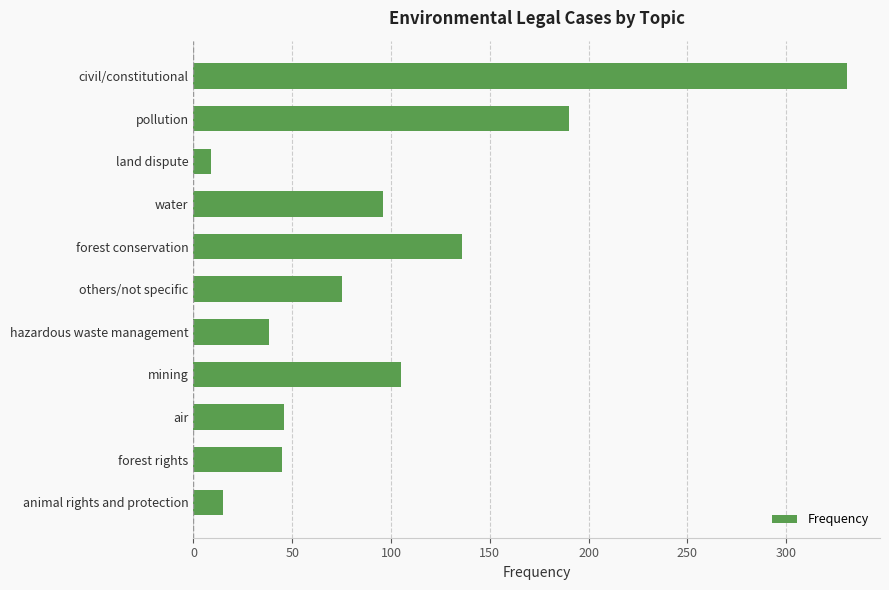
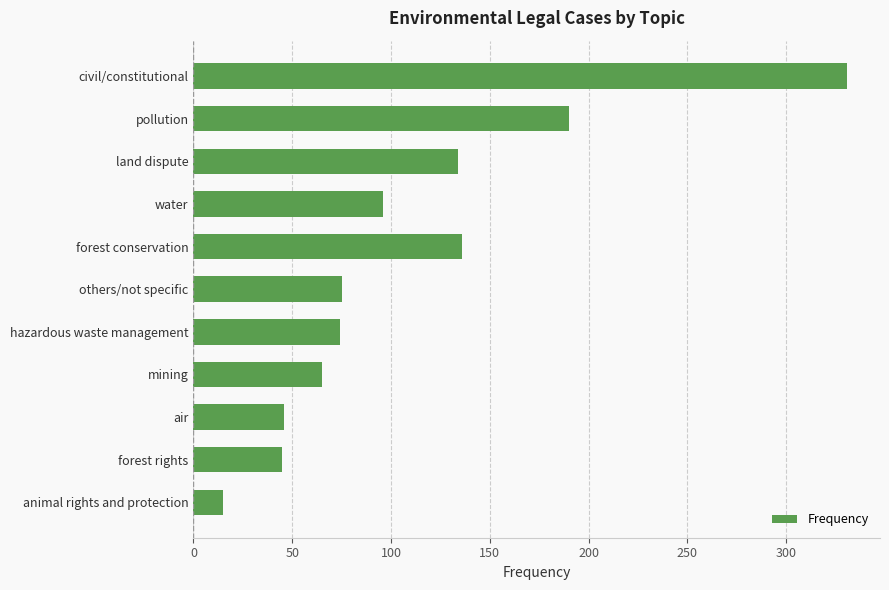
land dispute: 9 -> 134
hazardous waste management: 38 -> 74
mining: 105 -> 65
